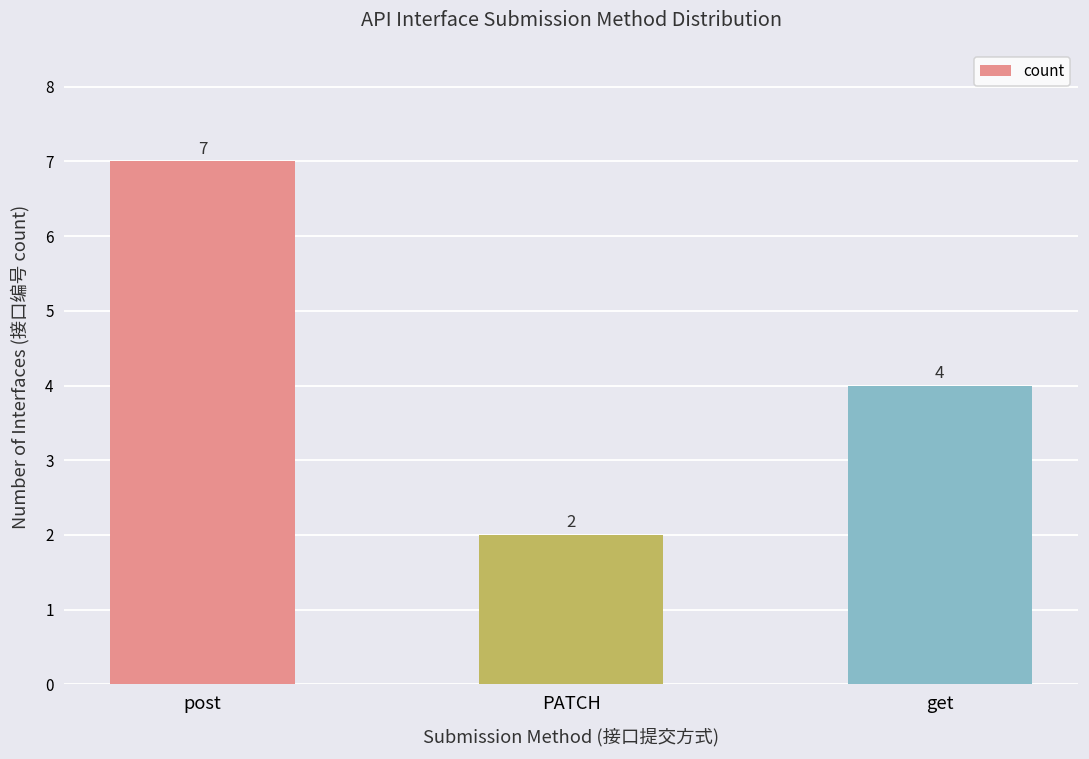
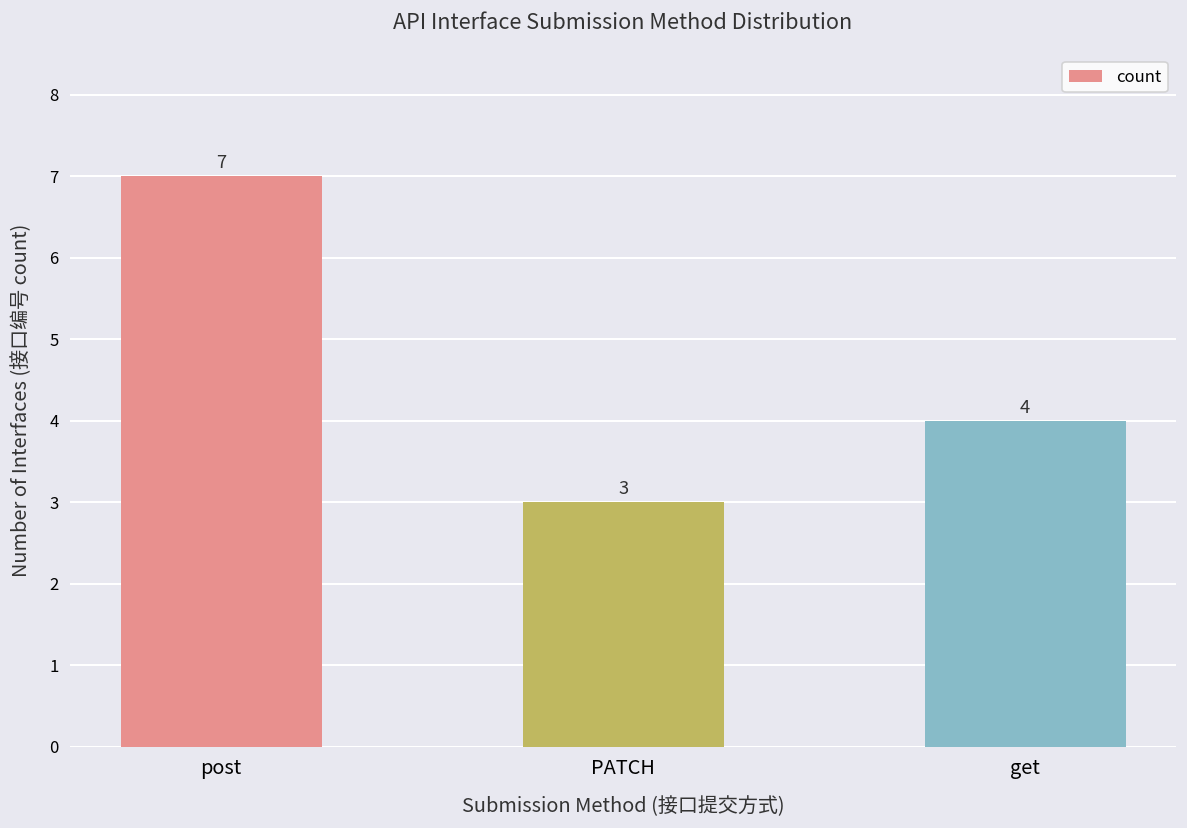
PATCH: 2 -> 3
